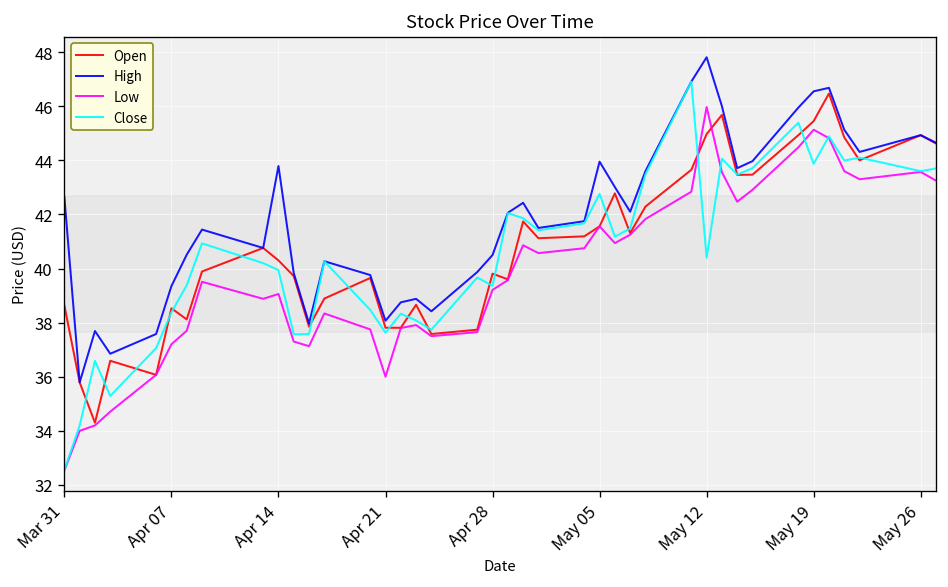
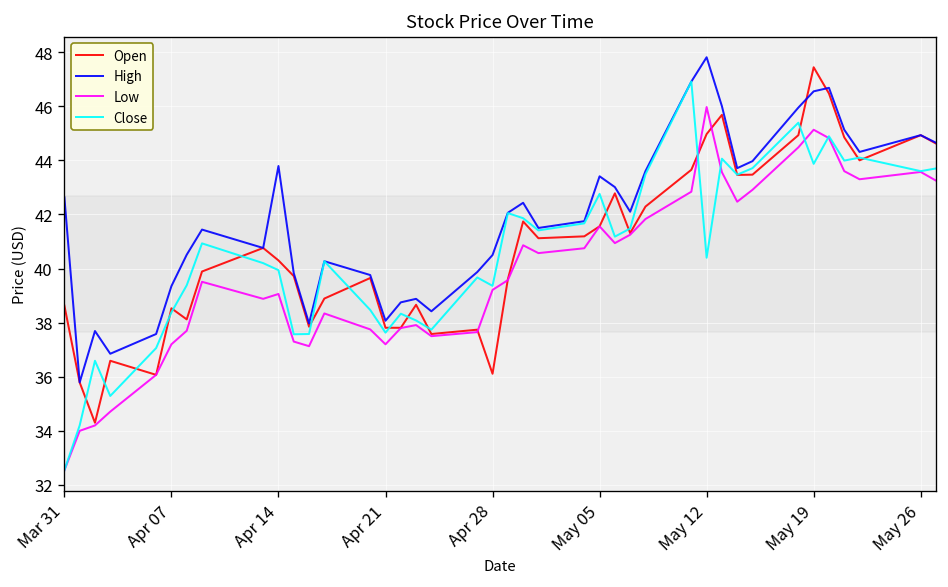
Low, Apr 21: 36.0 -> 37.2
Open, Apr 28: 39.8 -> 36.1
High, May 05: 44.0 -> 43.4
Open, May 19: 45.5 -> 47.4
